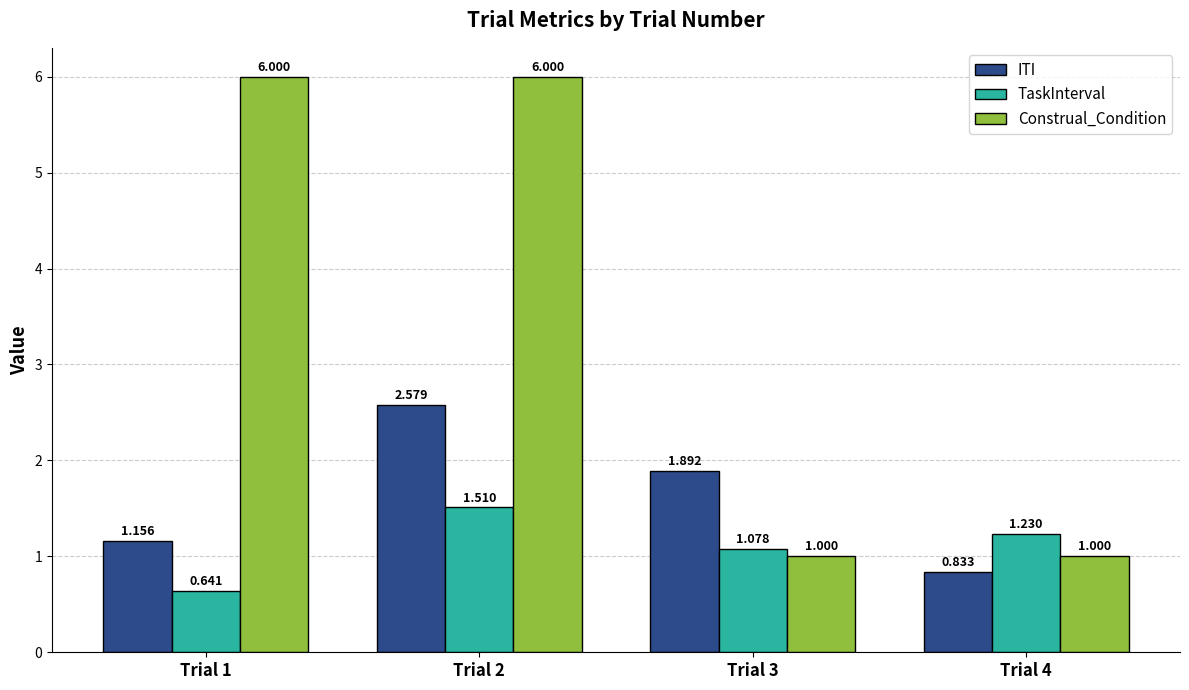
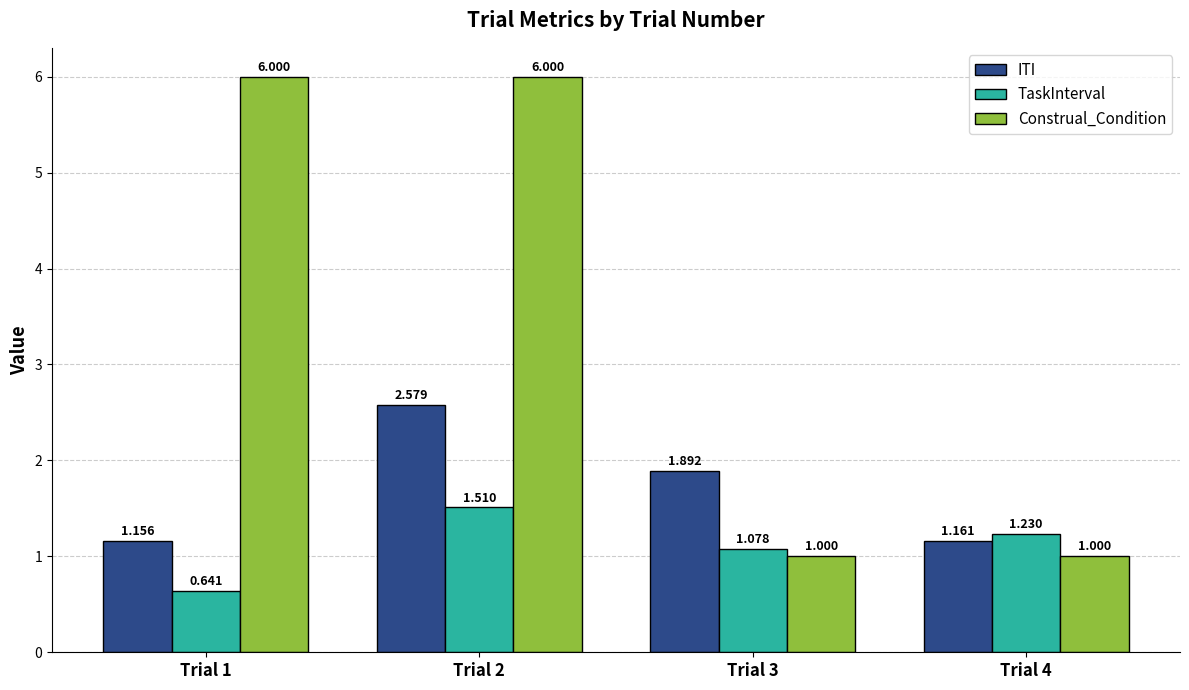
ITI, Trial 4: 0.833 -> 1.161
